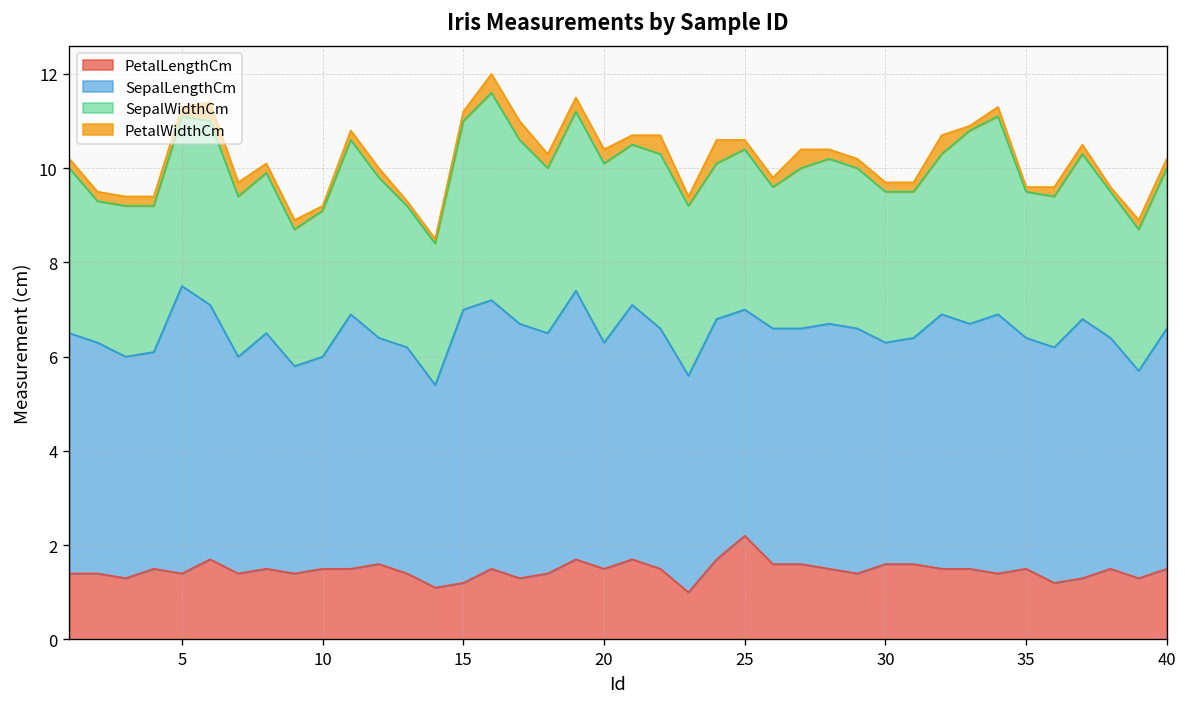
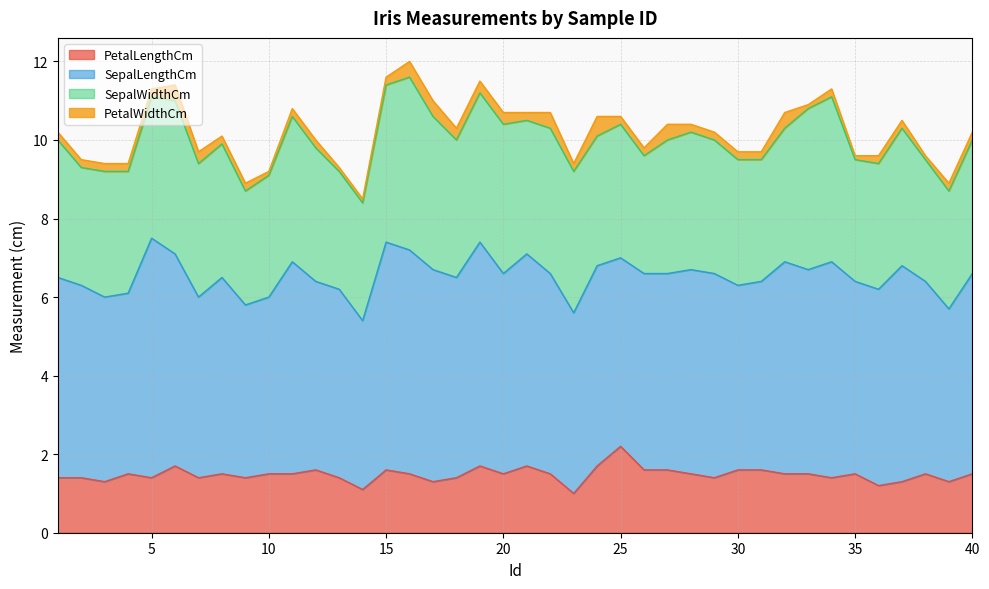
PetalLengthCm, 15: 1.2 -> 1.6
SepalLengthCm, 20: 4.8 -> 5.1
